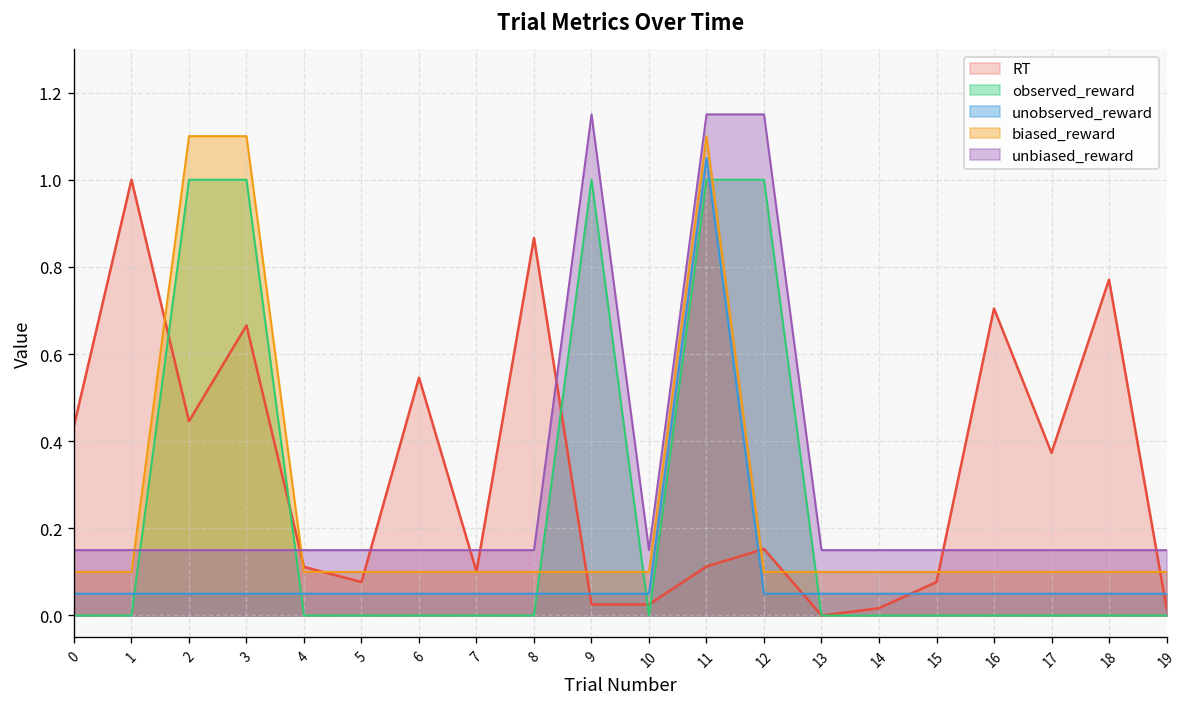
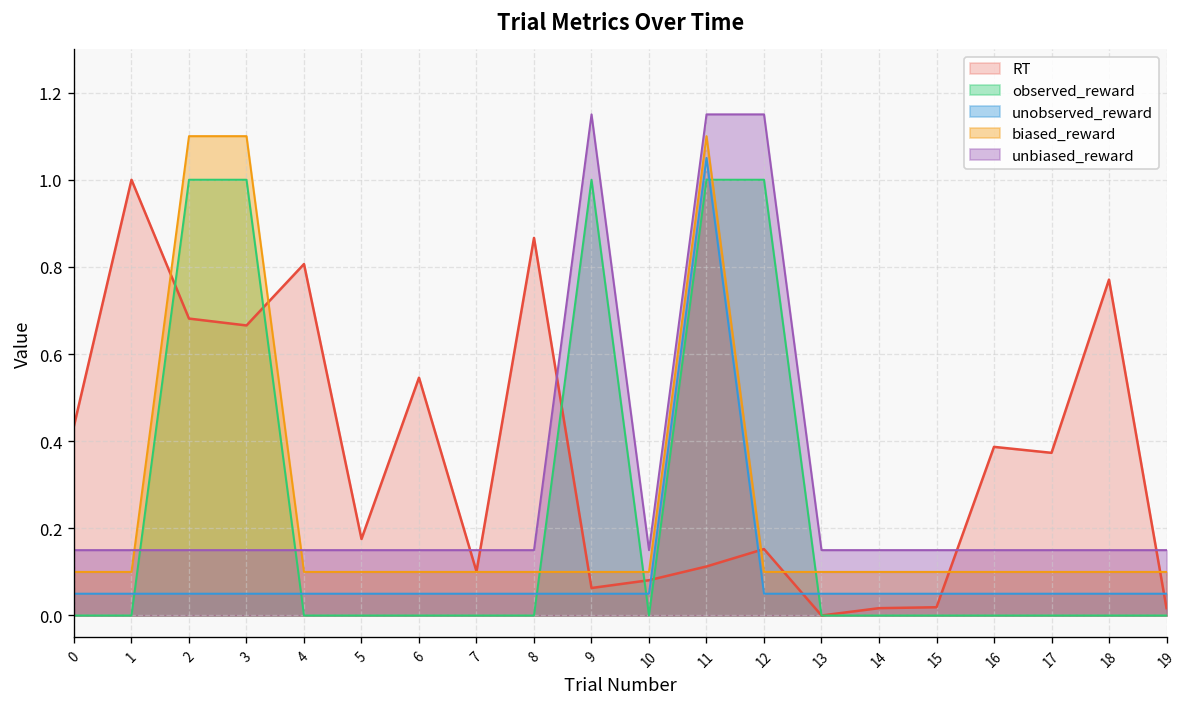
RT, 2: 0.45 -> 0.68
RT, 4: 0.11 -> 0.81
RT, 5: 0.08 -> 0.18
RT, 9: 0.03 -> 0.06
RT, 10: 0.03 -> 0.08
RT, 15: 0.08 -> 0.02
RT, 16: 0.70 -> 0.39
